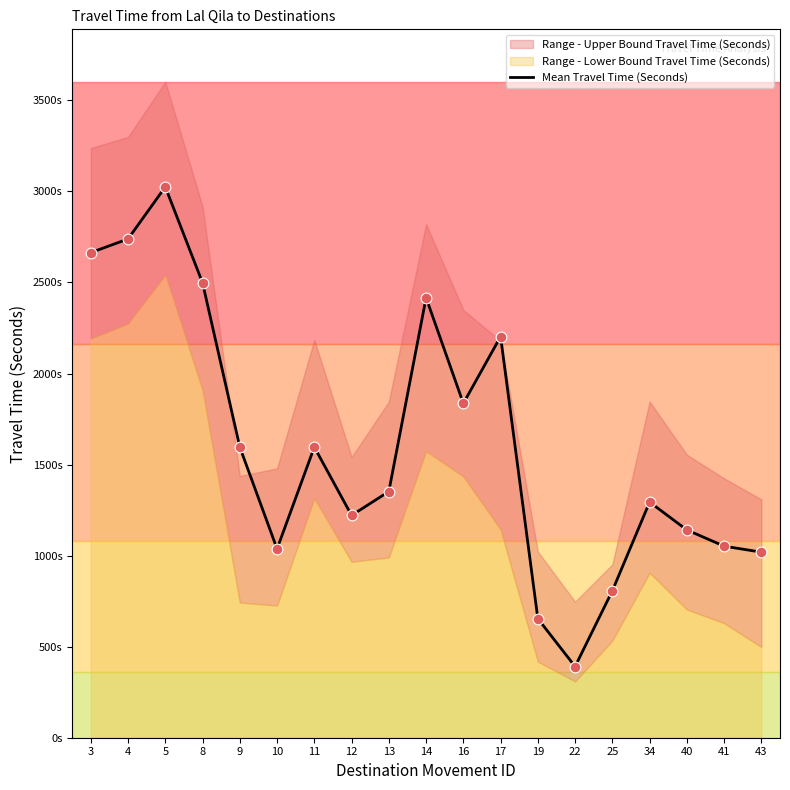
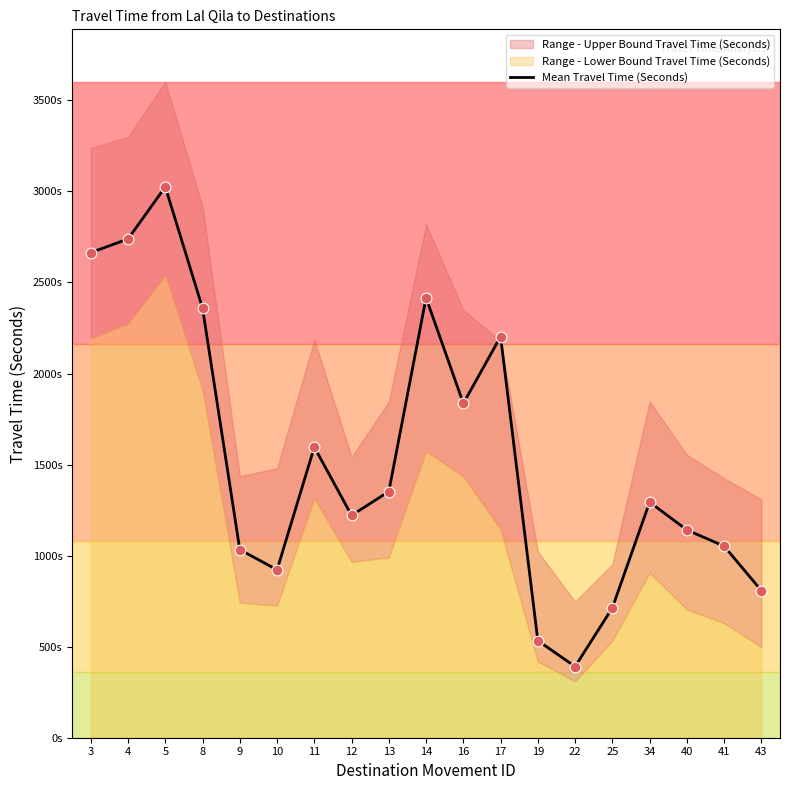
Mean Travel Time (Seconds), 8: 2500s -> 2360s
Mean Travel Time (Seconds), 9: 1600s -> 1030s
Mean Travel Time (Seconds), 10: 1040s -> 920s
Mean Travel Time (Seconds), 19: 650s -> 530s
Mean Travel Time (Seconds), 25: 810s -> 710s
Mean Travel Time (Seconds), 43: 1020s -> 810s
